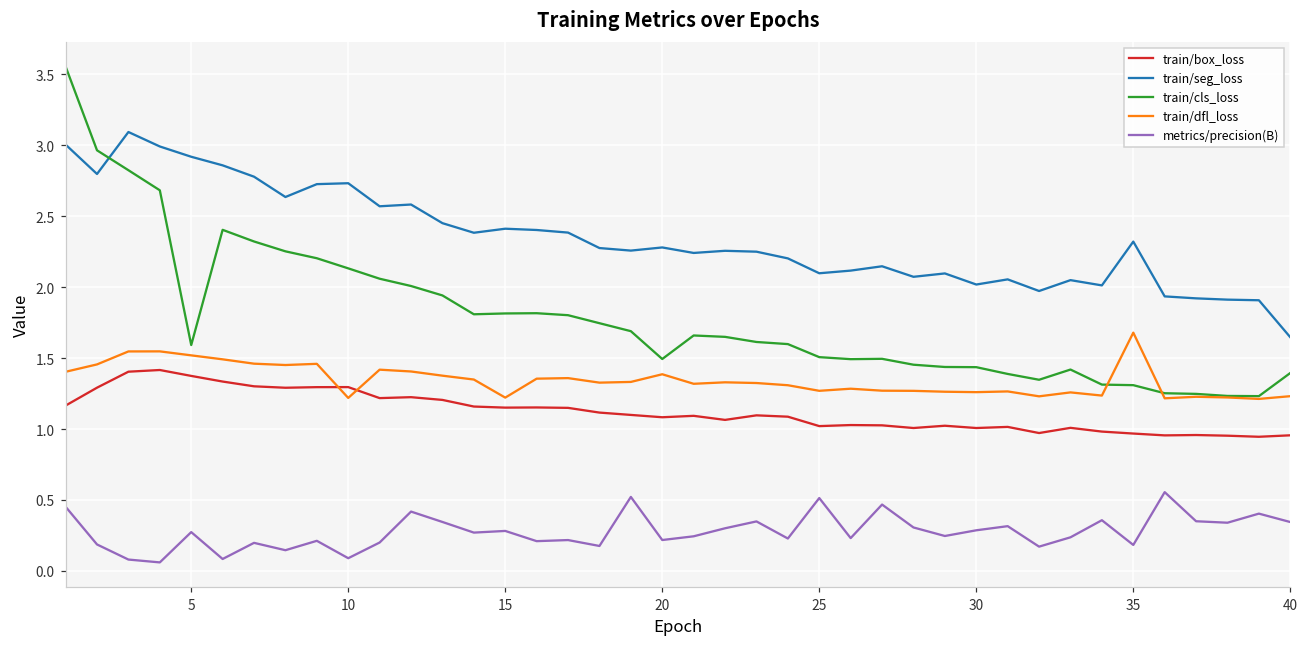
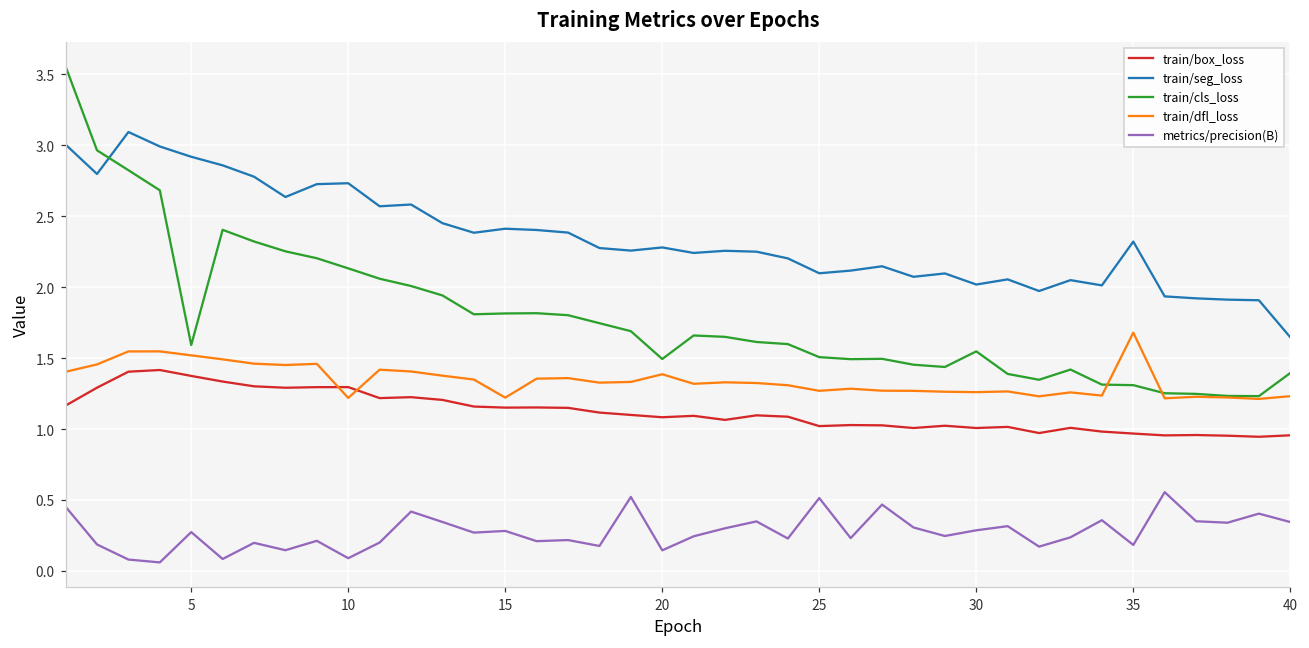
metrics/precision(B), 20: 0.22 -> 0.15
train/cls_loss, 30: 1.44 -> 1.55
